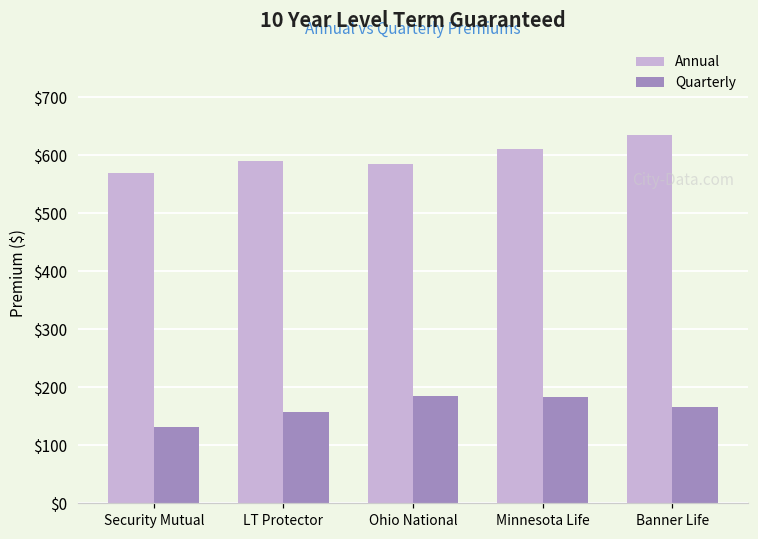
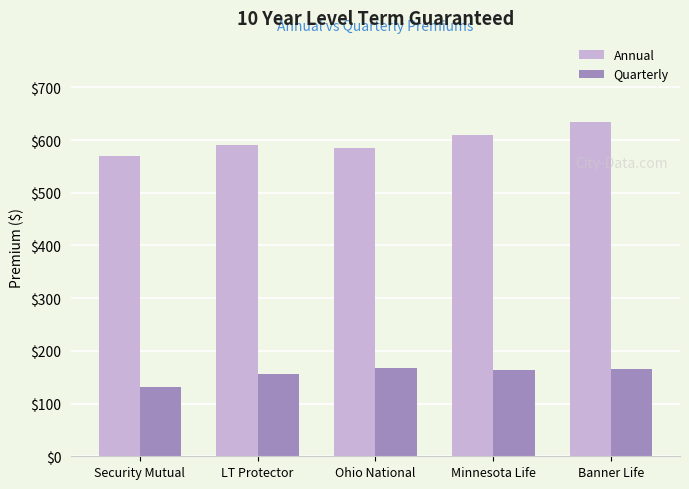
Quarterly, Ohio National: $180 -> $170
Quarterly, Minnesota Life: $180 -> $160
